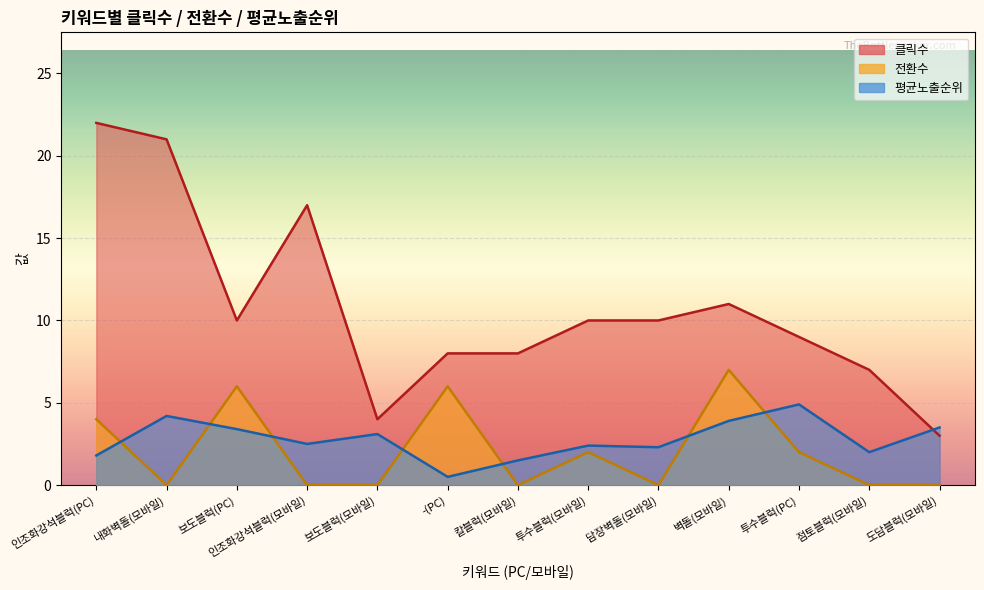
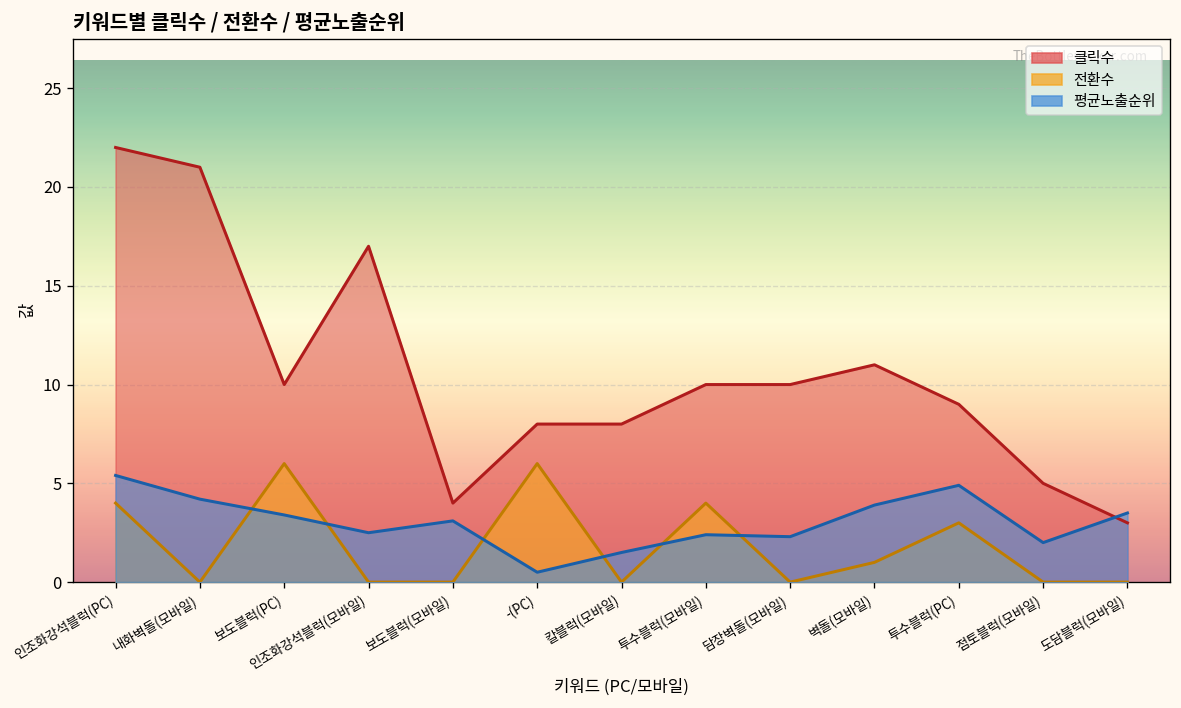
평균노출순위, 인조화강석블럭(PC): 1.8 -> 5.4
전환수, 투수블럭(모바일): 2 -> 4
전환수, 벽돌(모바일): 7 -> 1
전환수, 투수블럭(PC): 2 -> 3
클릭수, 점토블럭(모바일): 7 -> 5
